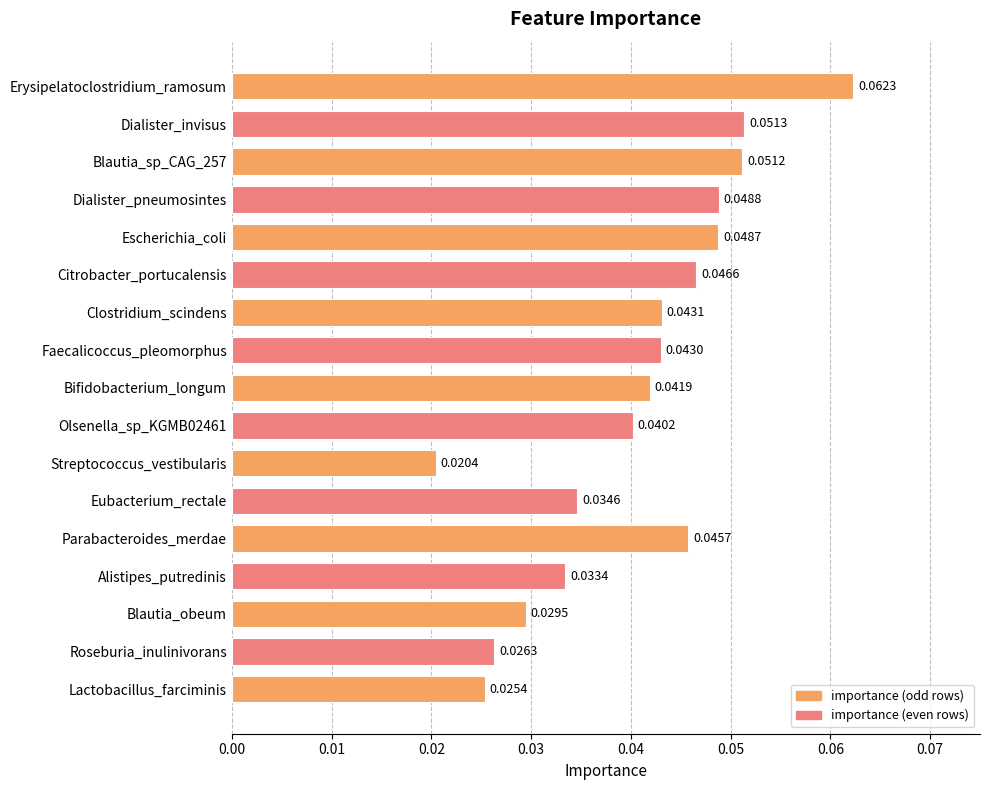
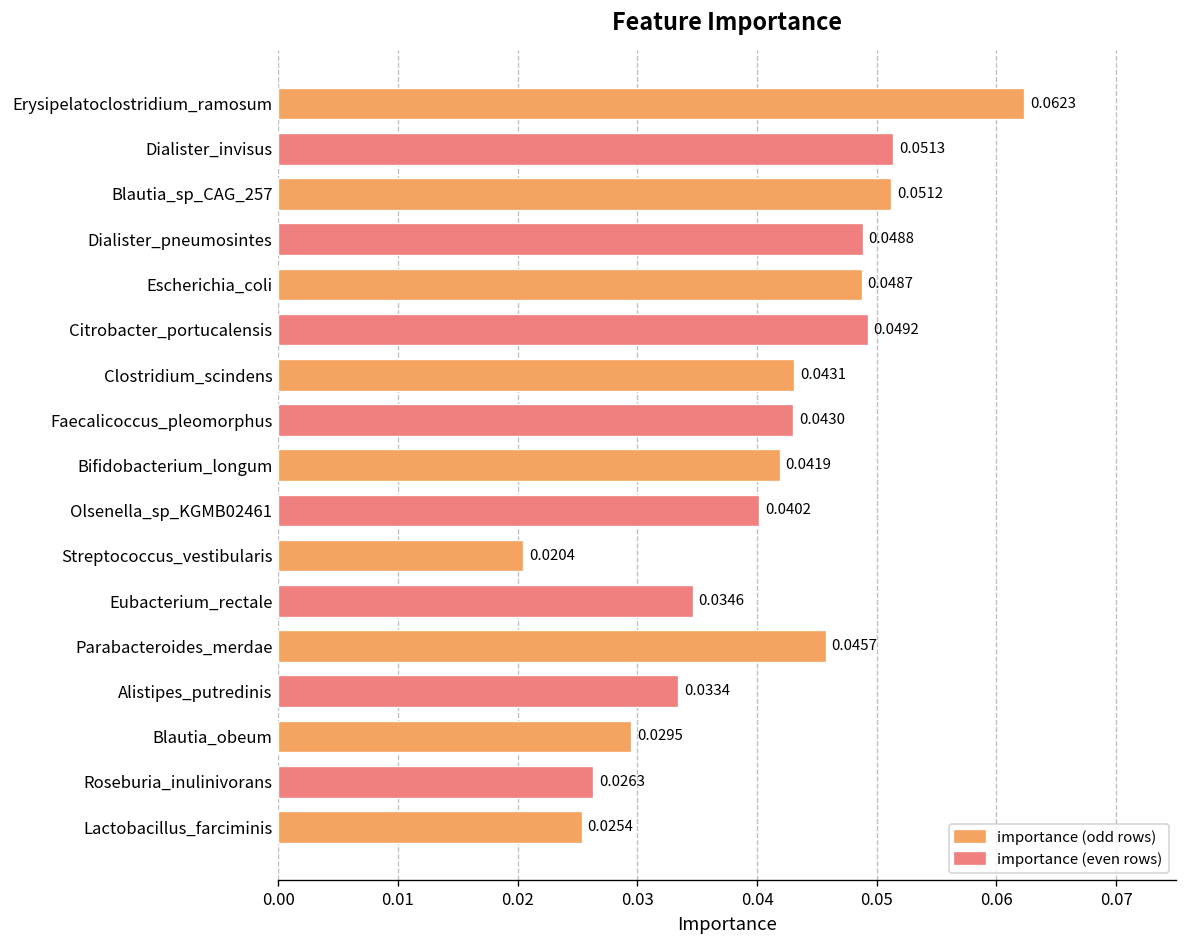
Citrobacter_portucalensis: 0.0466 -> 0.0492
